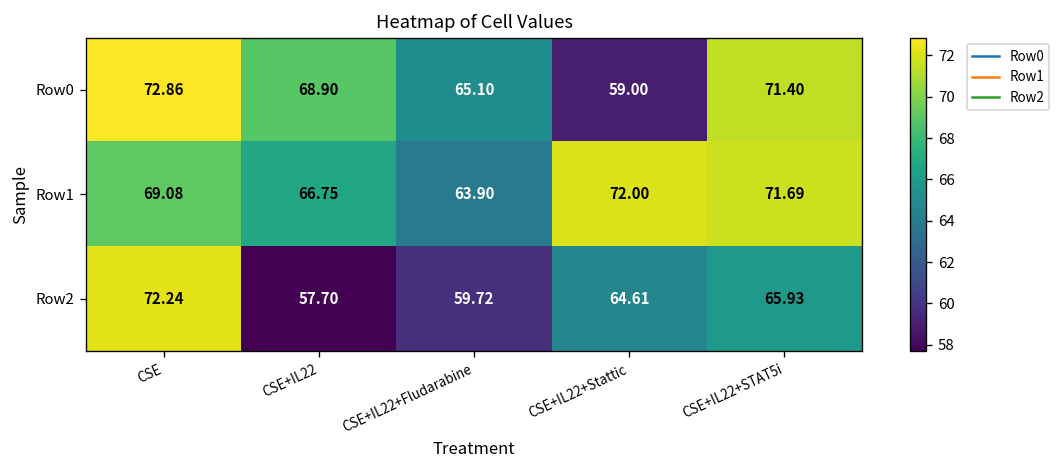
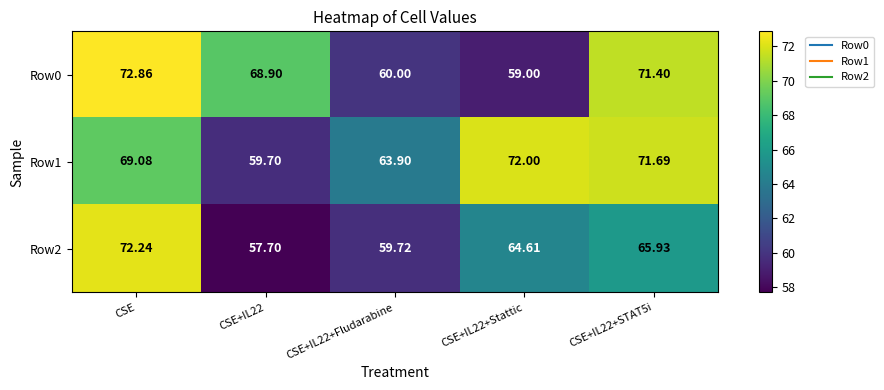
Row0, CSE+IL22+Fludarabine: 65.10 -> 60.00
Row1, CSE+IL22: 66.75 -> 59.70
